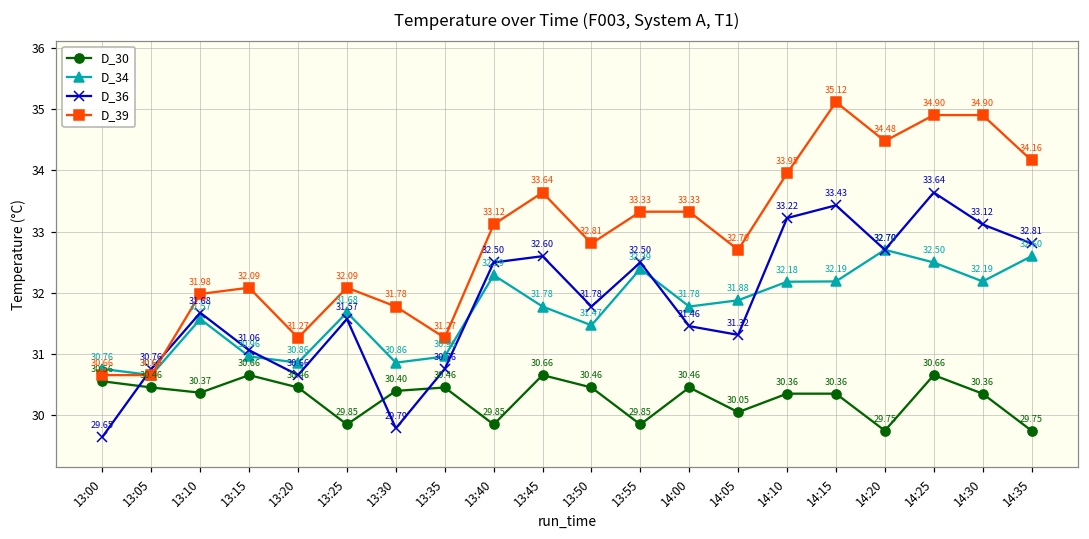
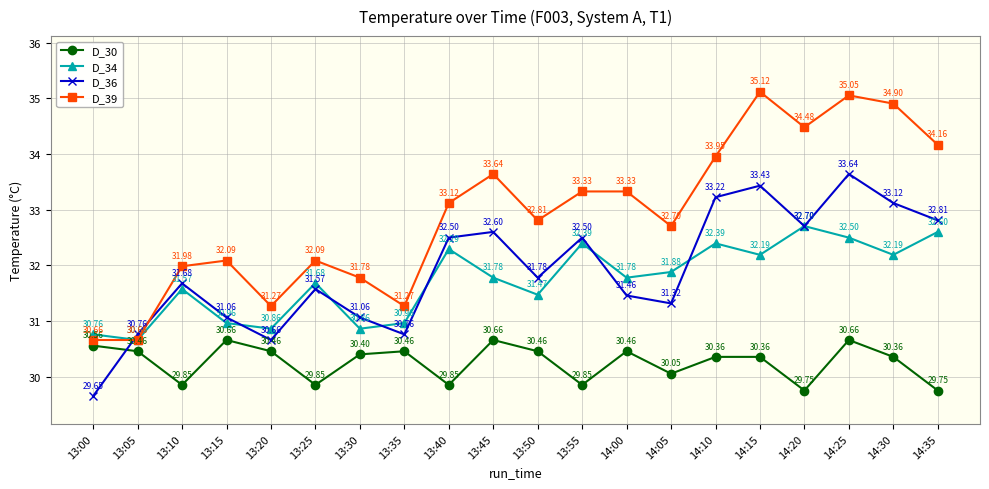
D_30, 13:10: 30.37 -> 29.85
D_36, 13:30: 29.79 -> 31.06
D_34, 14:10: 32.18 -> 32.39
D_39, 14:25: 34.90 -> 35.05
